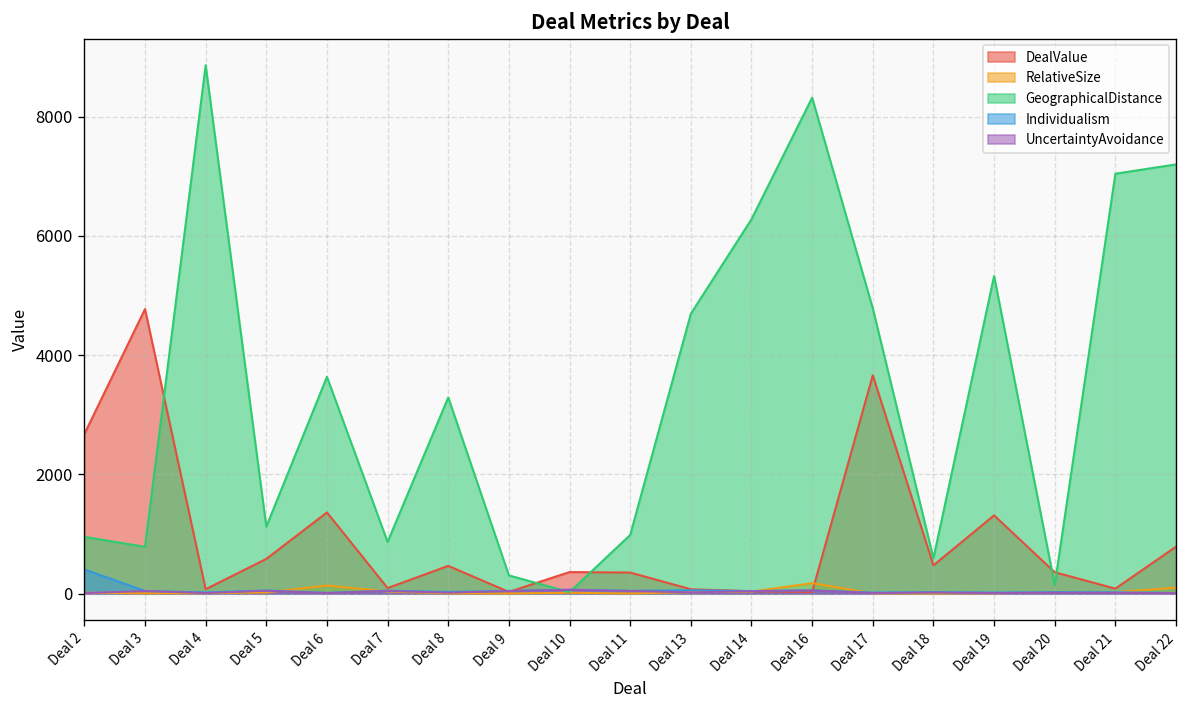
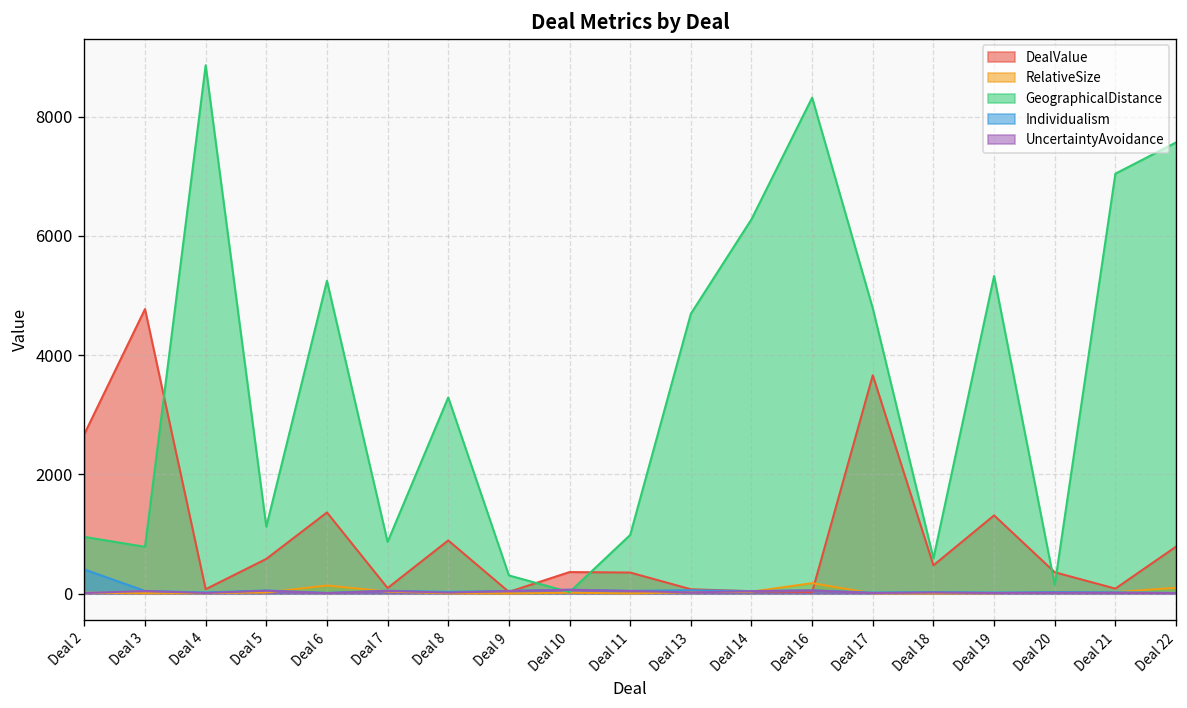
GeographicalDistance, Deal 6: 3600 -> 5200
DealValue, Deal 8: 500 -> 900
GeographicalDistance, Deal 22: 7200 -> 7600
